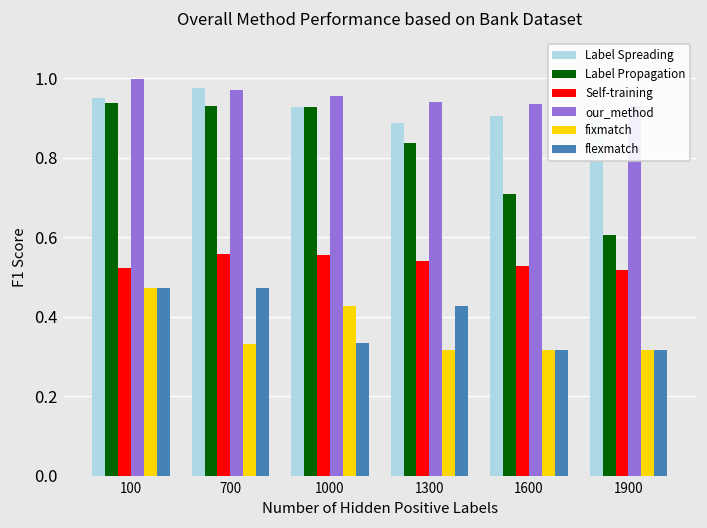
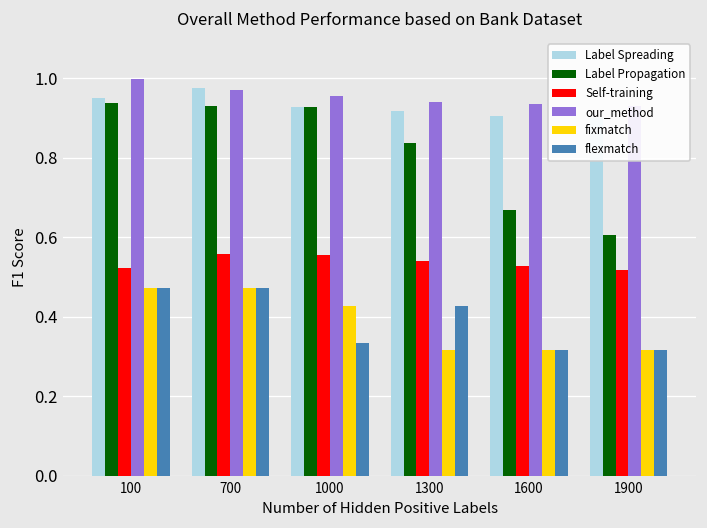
fixmatch, 700: 0.33 -> 0.47
Label Spreading, 1300: 0.89 -> 0.92
Label Propagation, 1600: 0.71 -> 0.67
